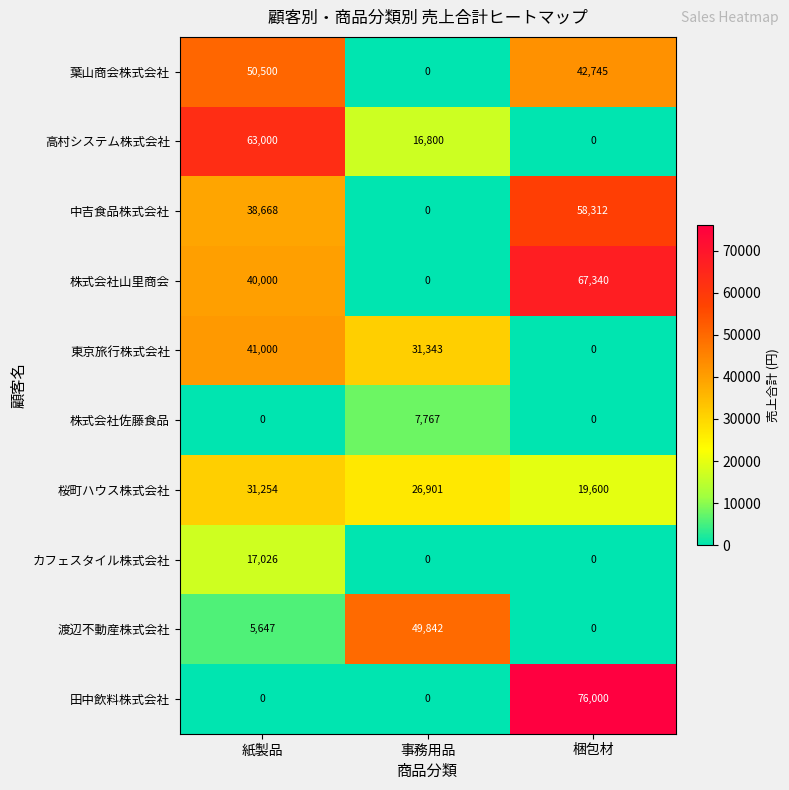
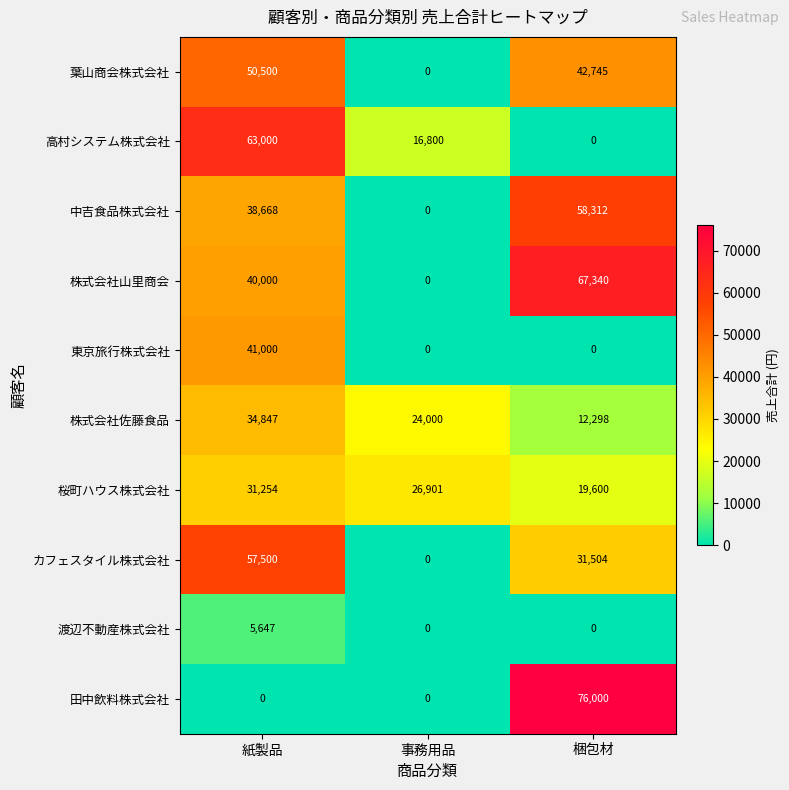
東京旅行株式会社, 事務用品: 31,343 -> 0
株式会社佐藤食品, 紙製品: 0 -> 34,847
株式会社佐藤食品, 事務用品: 7,767 -> 24,000
株式会社佐藤食品, 梱包材: 0 -> 12,298
カフェスタイル株式会社, 紙製品: 17,026 -> 57,500
カフェスタイル株式会社, 梱包材: 0 -> 31,504
渡辺不動産株式会社, 事務用品: 49,842 -> 0
